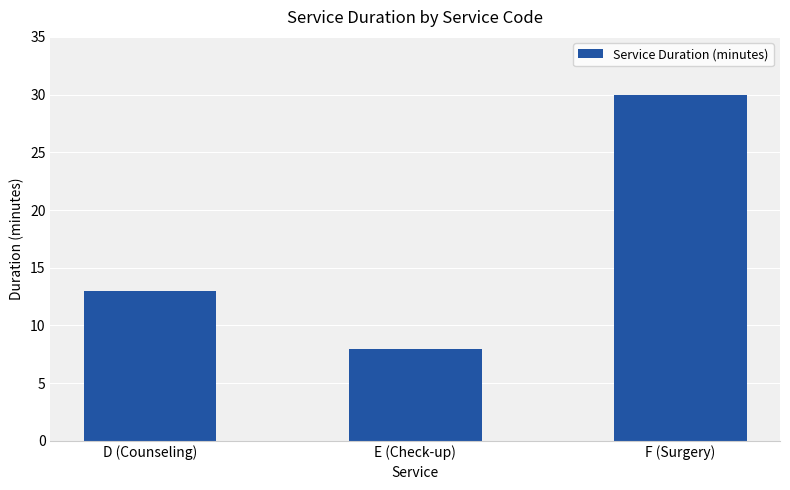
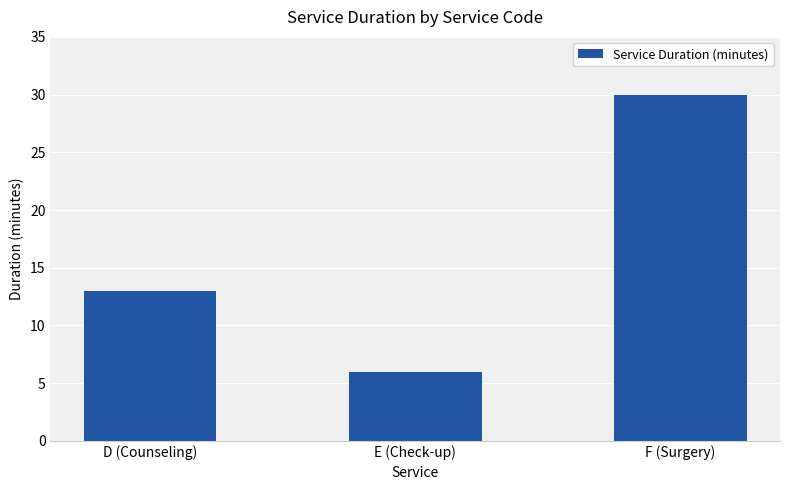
E (Check-up): 8 -> 6
